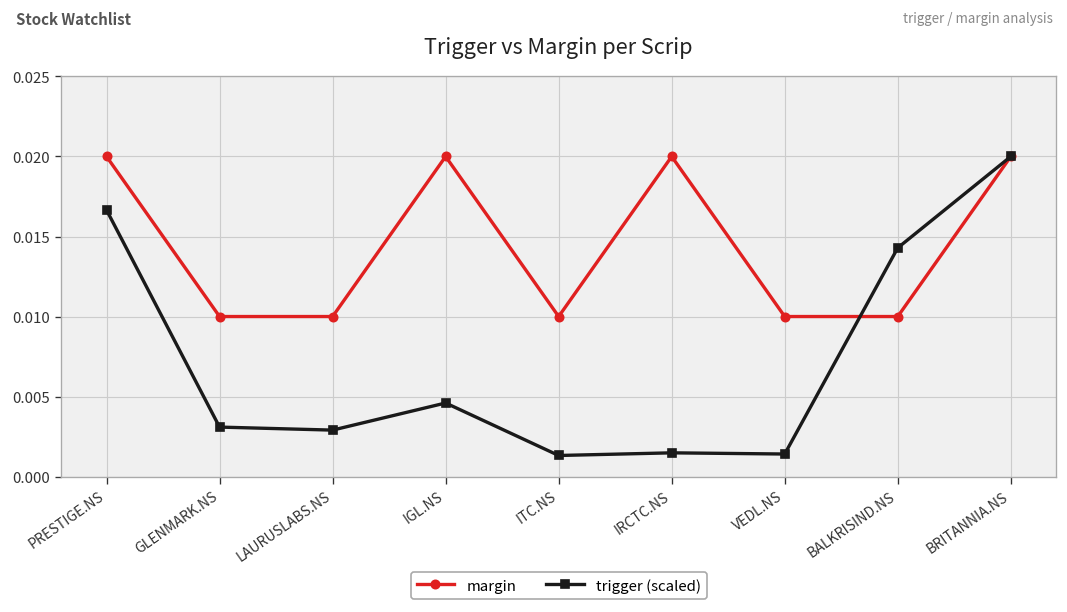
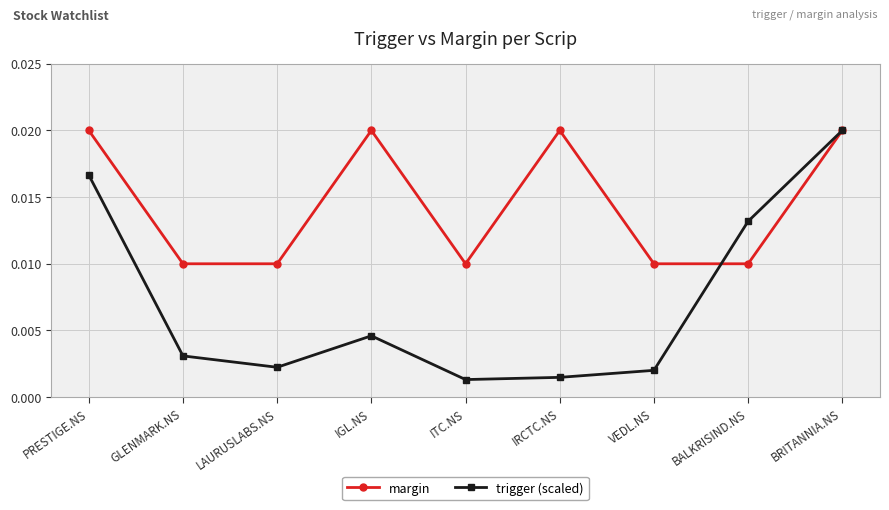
trigger (scaled), LAURUSLABS.NS: 0.0029 -> 0.0022
trigger (scaled), VEDL.NS: 0.0014 -> 0.0020
trigger (scaled), BALKRISIND.NS: 0.0143 -> 0.0132
